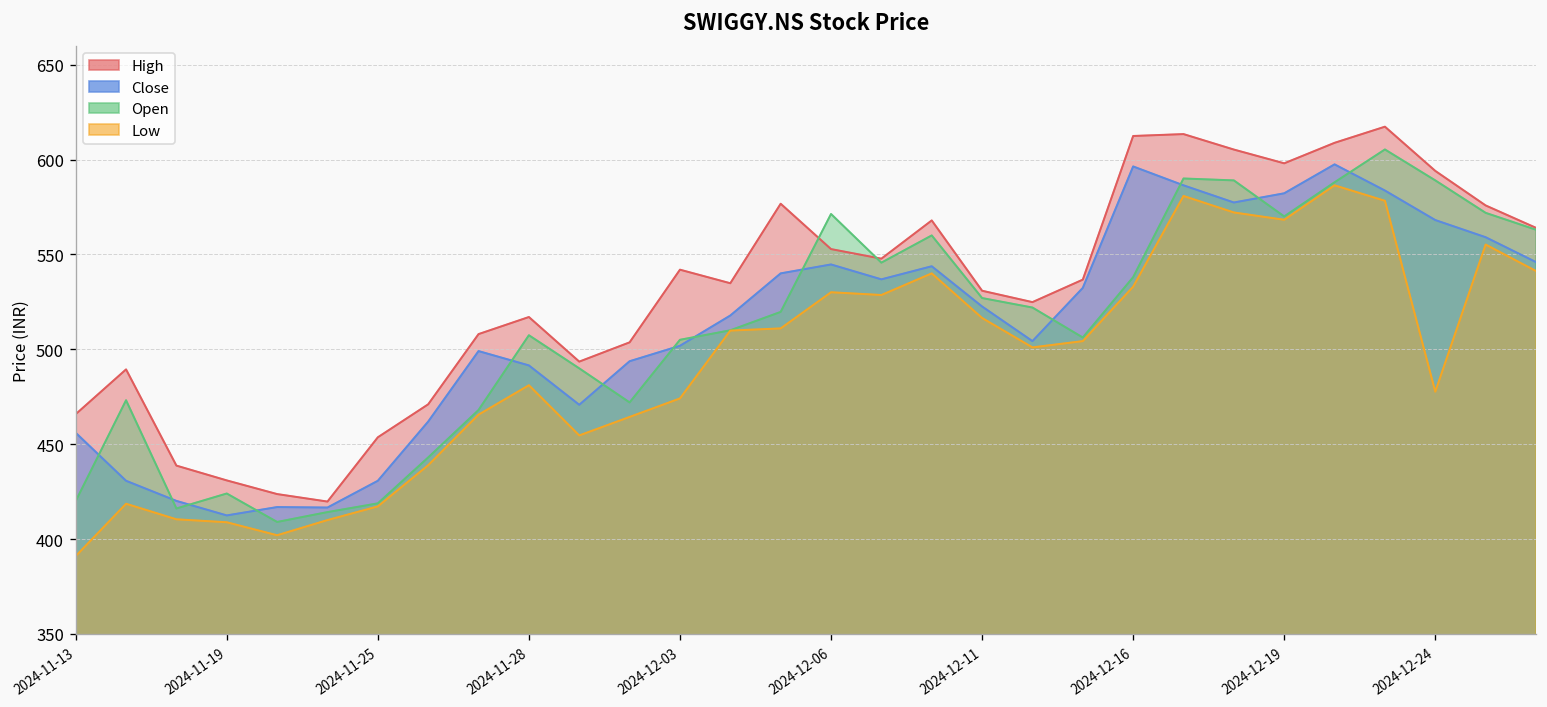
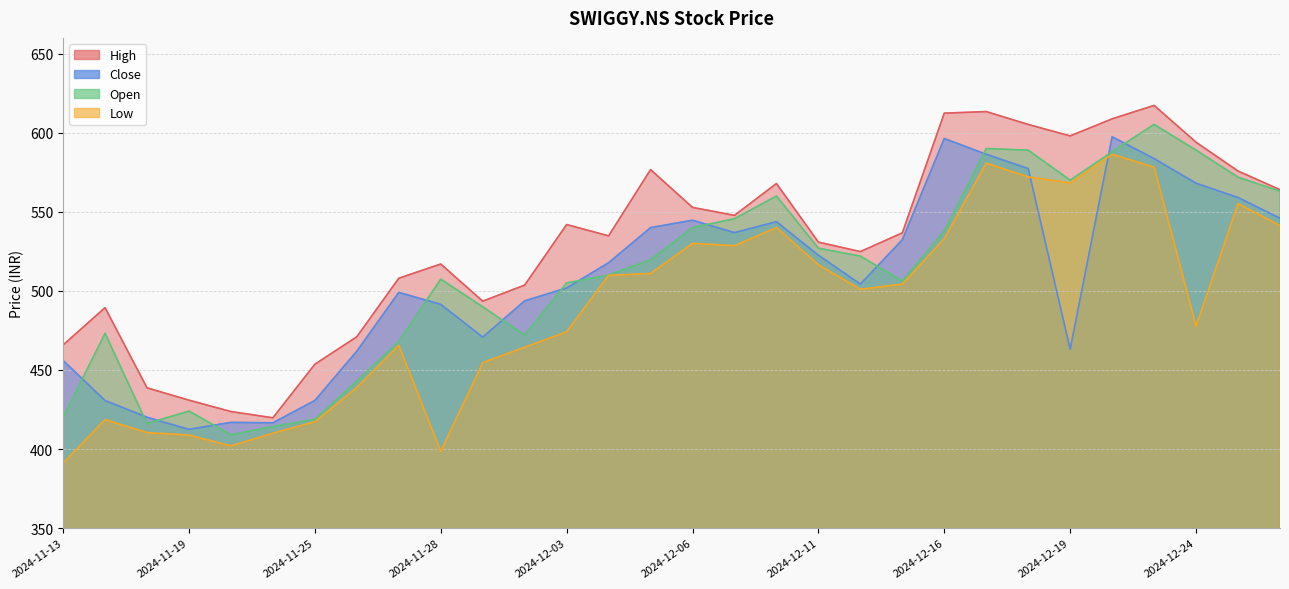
Low, 2024-11-28: 481 -> 399
Open, 2024-12-06: 571 -> 540
Close, 2024-12-19: 582 -> 463
